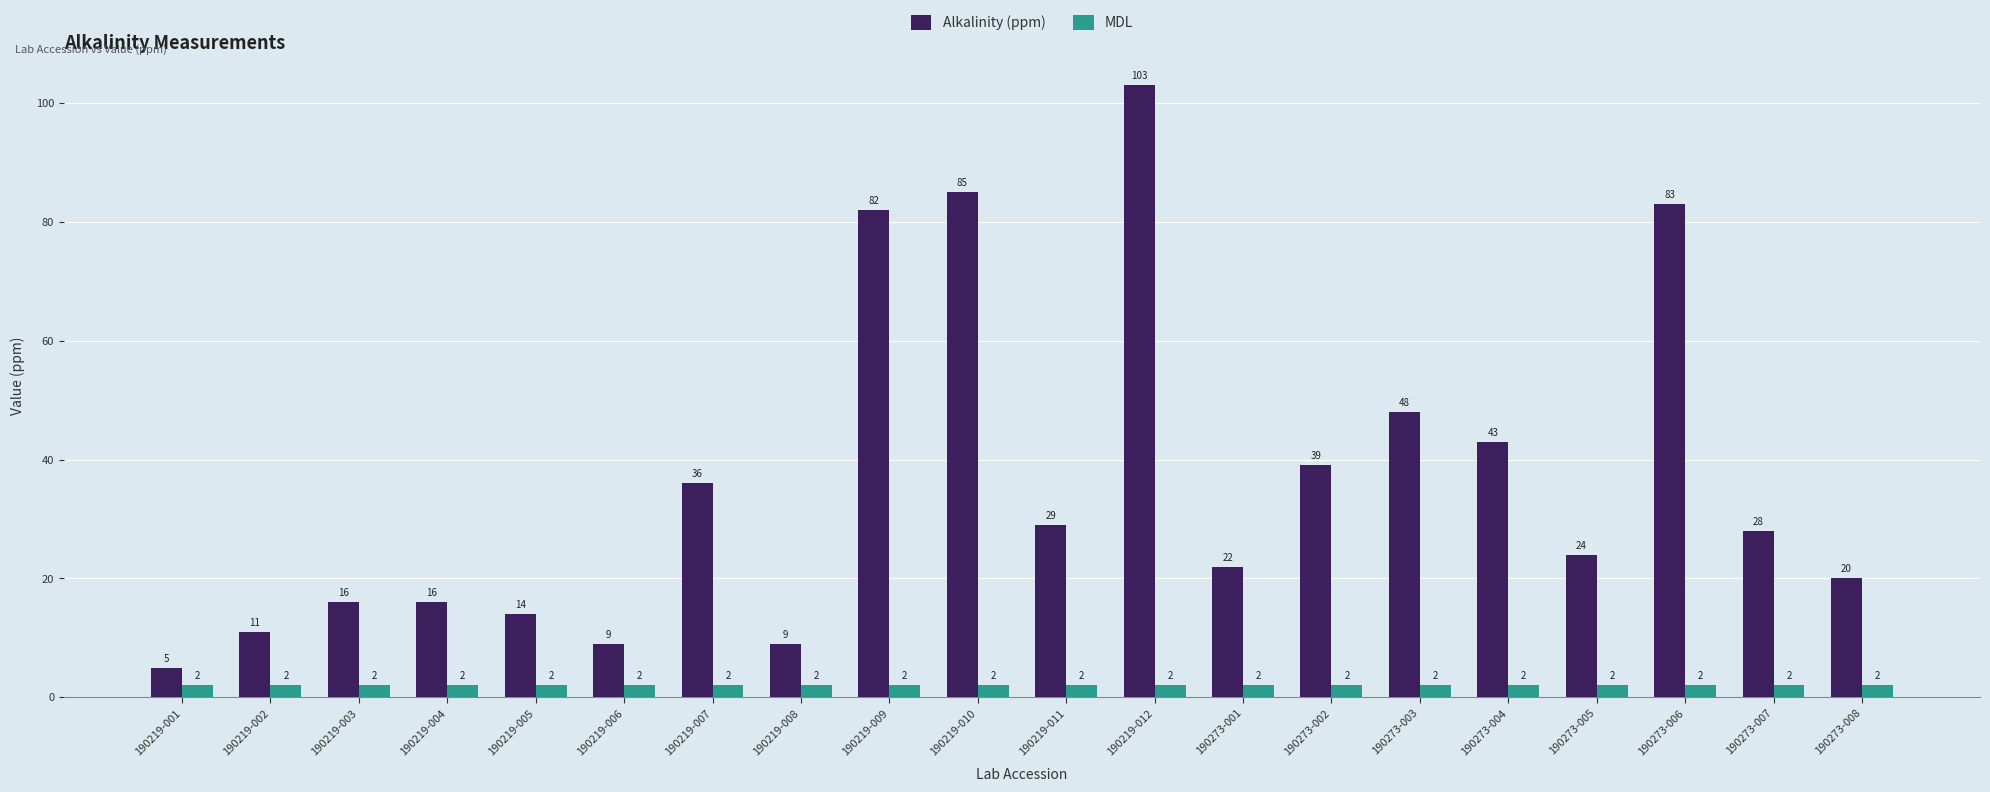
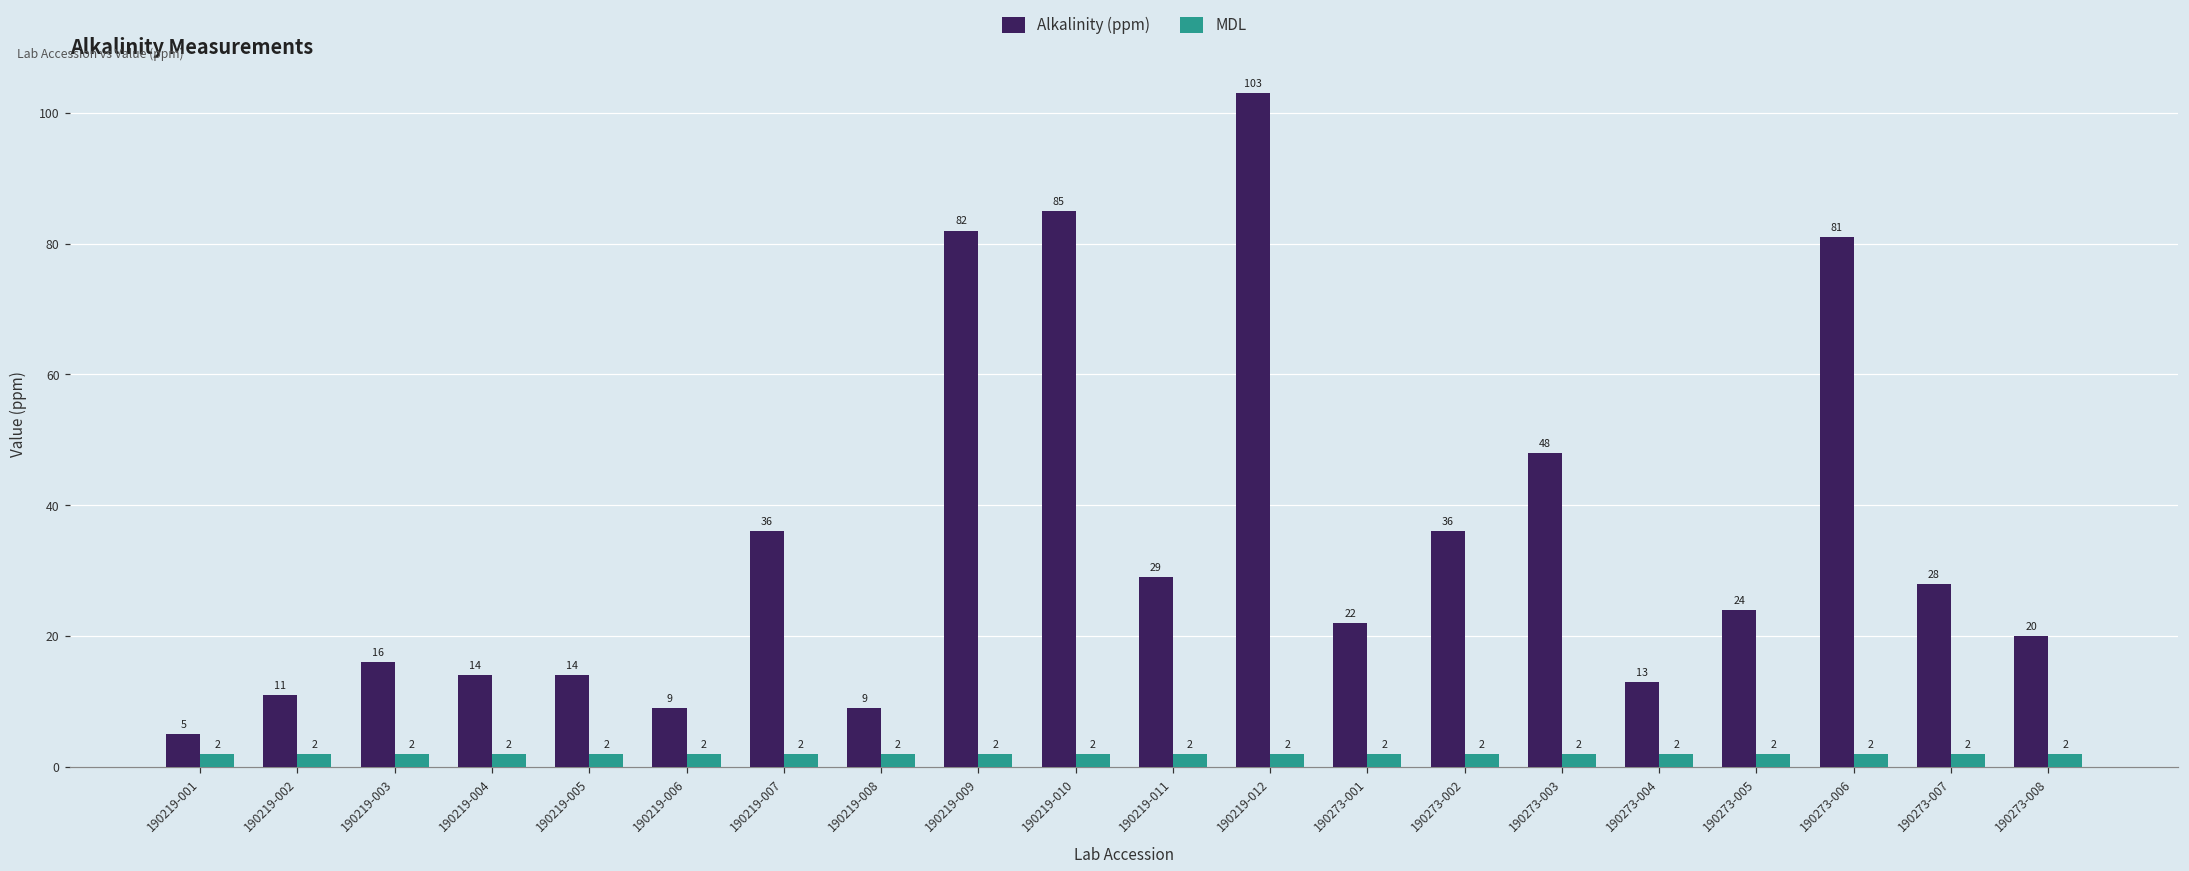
Alkalinity (ppm), 190219-004: 16 -> 14
Alkalinity (ppm), 190273-002: 39 -> 36
Alkalinity (ppm), 190273-004: 43 -> 13
Alkalinity (ppm), 190273-006: 83 -> 81
